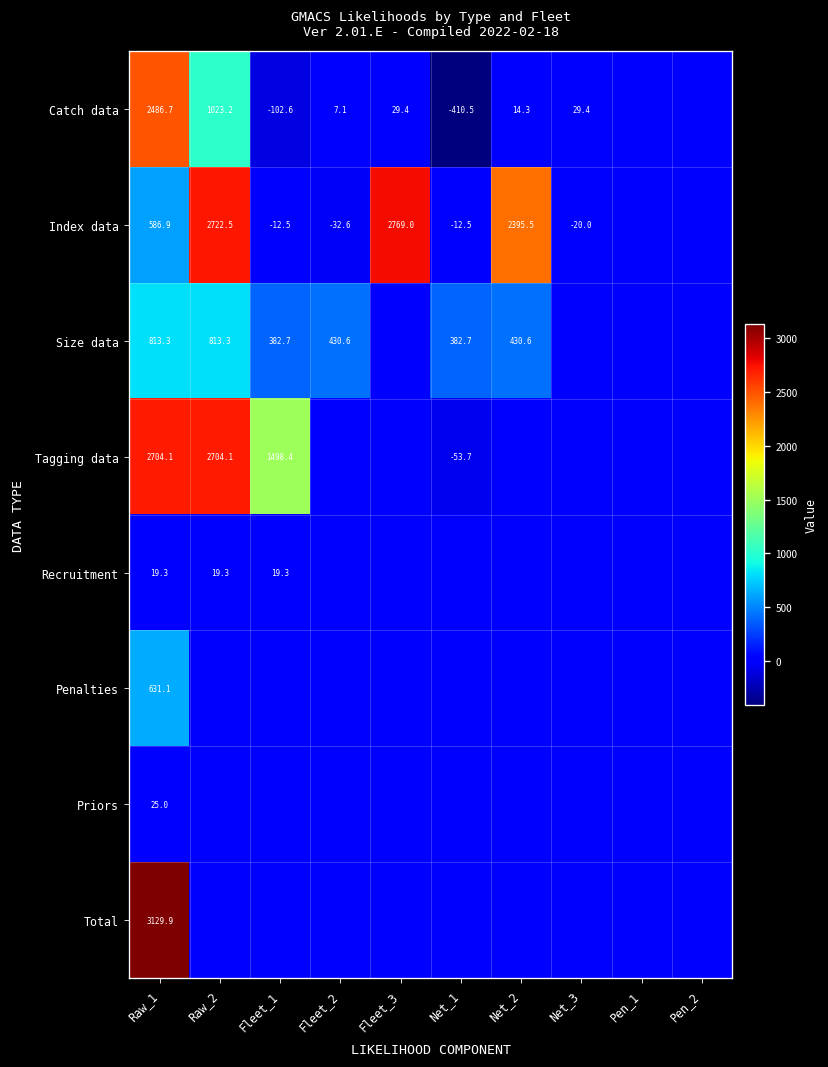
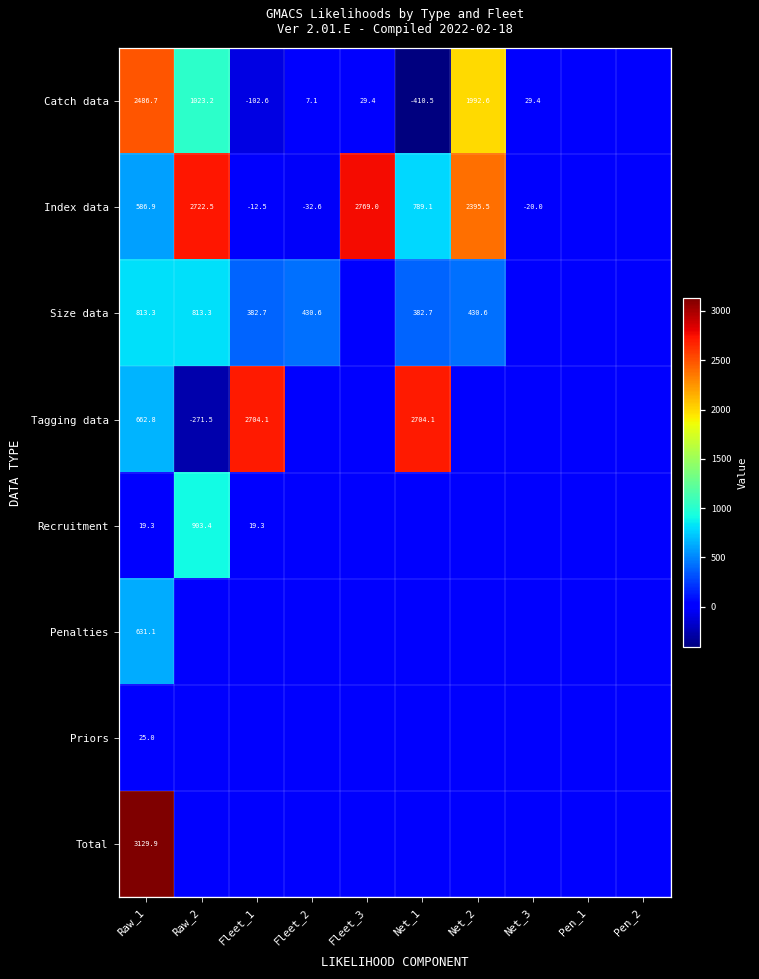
Catch data, Net_2: 14.3 -> 1992.6
Index data, Net_1: -12.5 -> 789.1
Tagging data, Raw_1: 2704.1 -> 662.8
Tagging data, Raw_2: 2704.1 -> -271.5
Tagging data, Fleet_1: 1498.4 -> 2704.1
Tagging data, Net_1: -53.7 -> 2704.1
Recruitment, Raw_2: 19.3 -> 903.4
